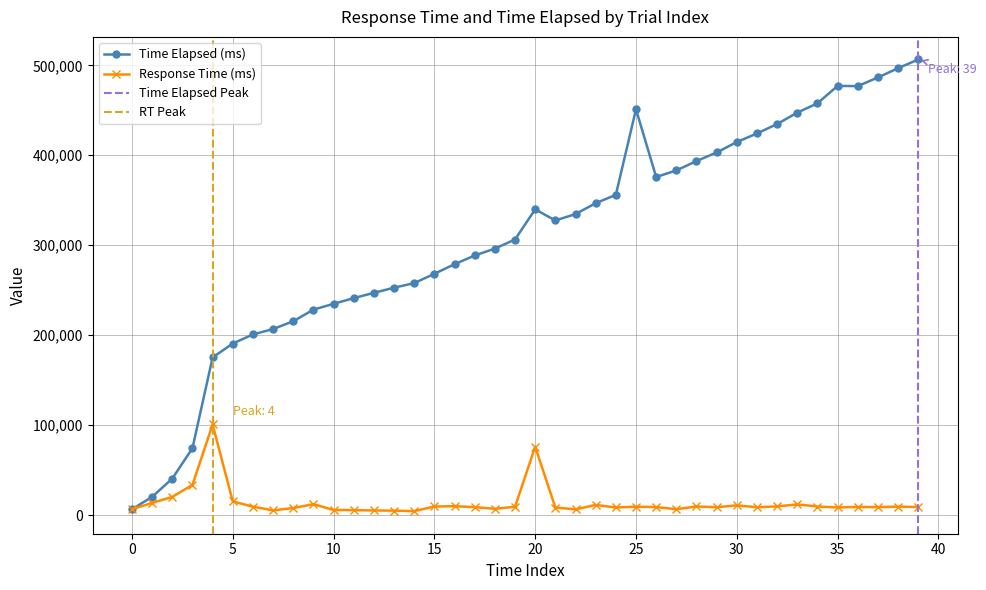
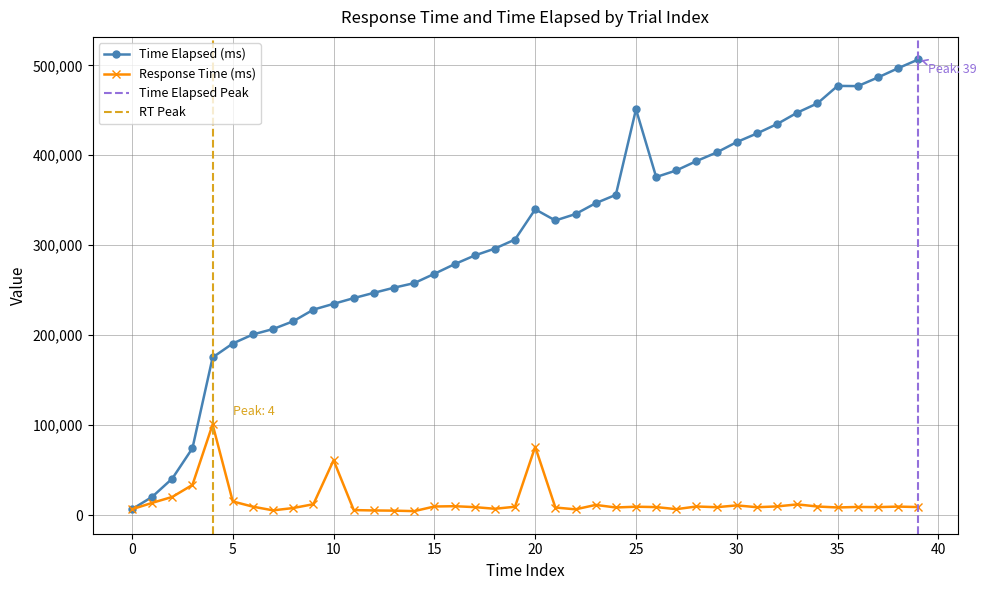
Response Time (ms), 10: 10,000 -> 60,000
